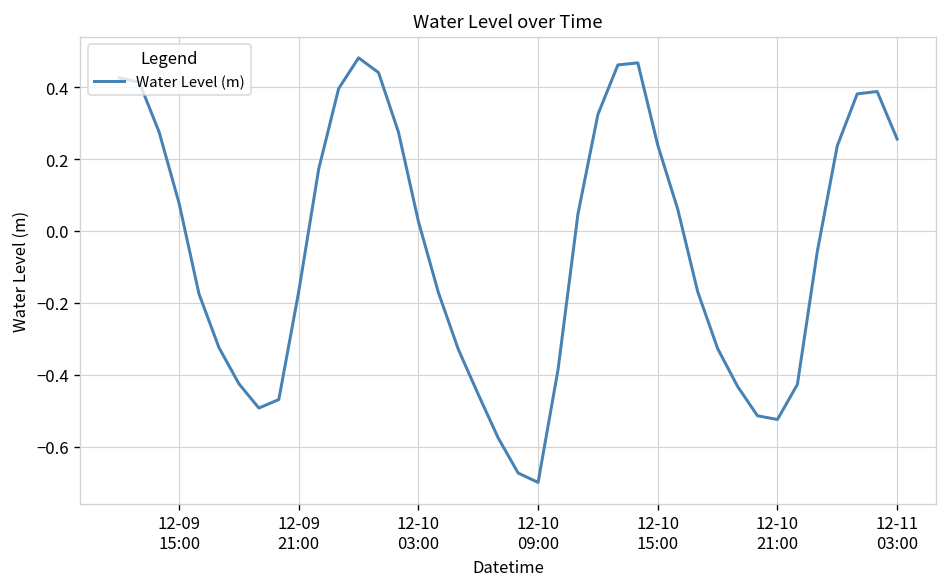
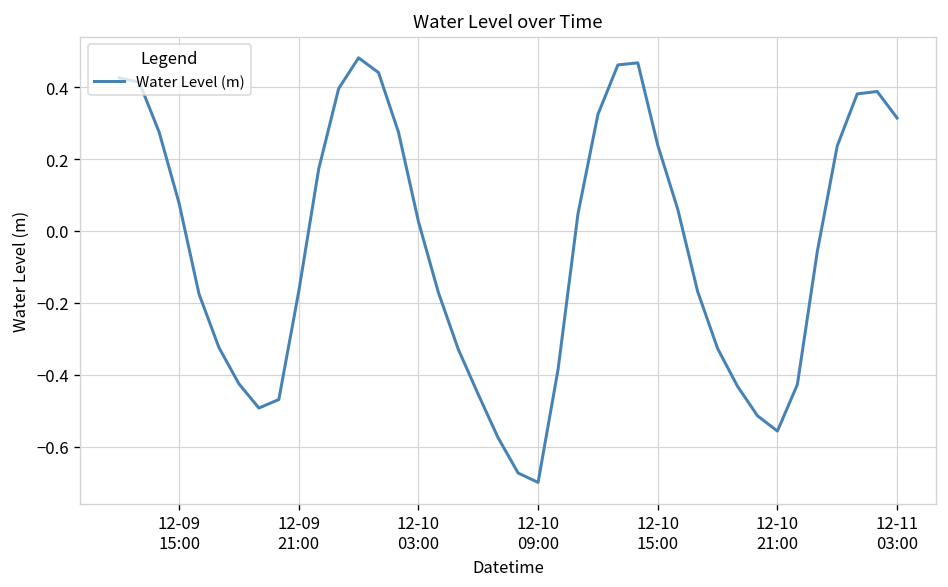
12-10 21:00: -0.52 -> -0.56
12-11 03:00: 0.26 -> 0.31
